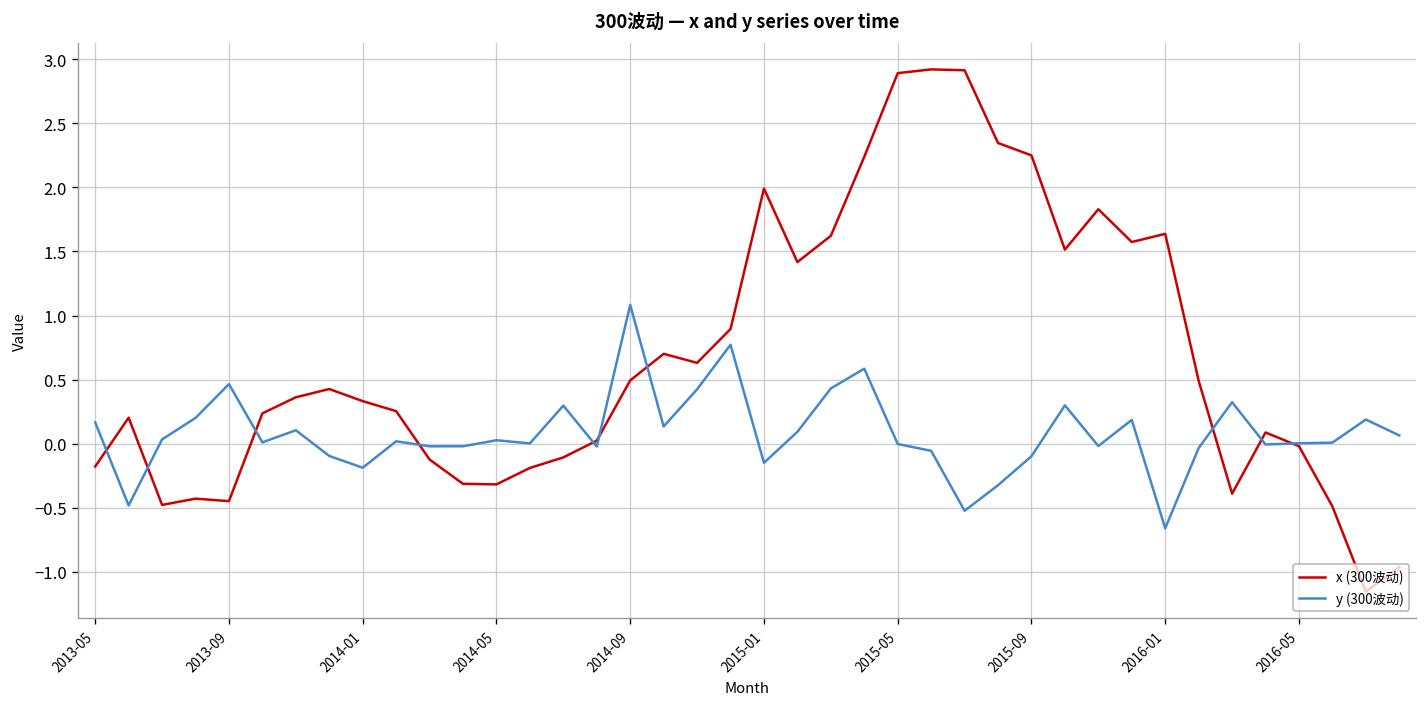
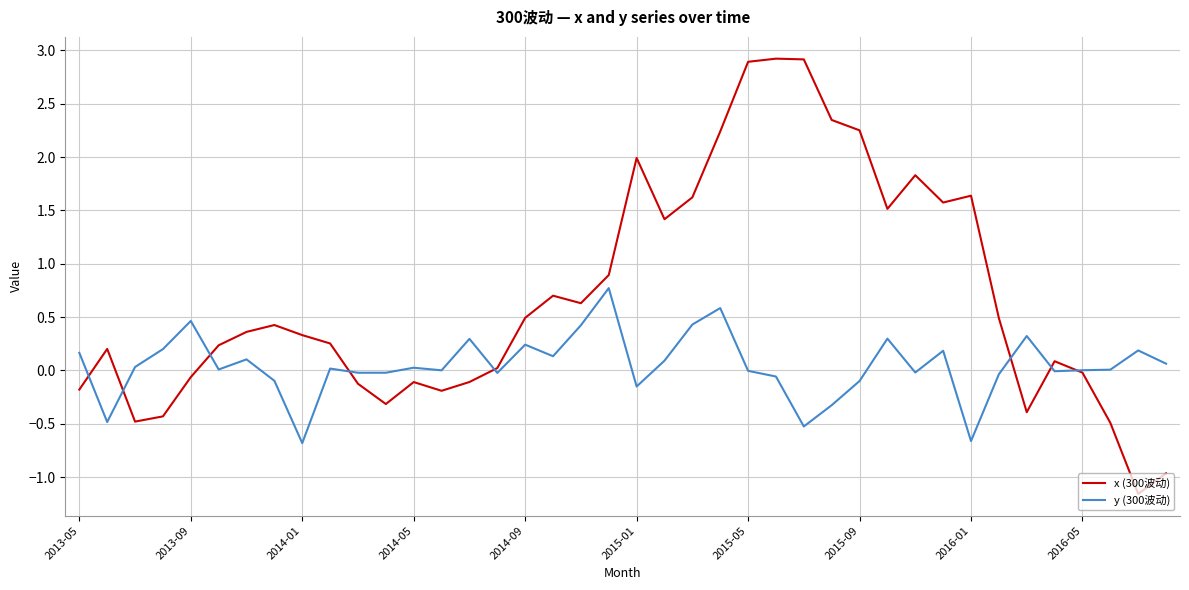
x (300波动), 2013-09: -0.45 -> -0.06
y (300波动), 2014-01: -0.19 -> -0.68
x (300波动), 2014-05: -0.32 -> -0.11
y (300波动), 2014-09: 1.08 -> 0.24
